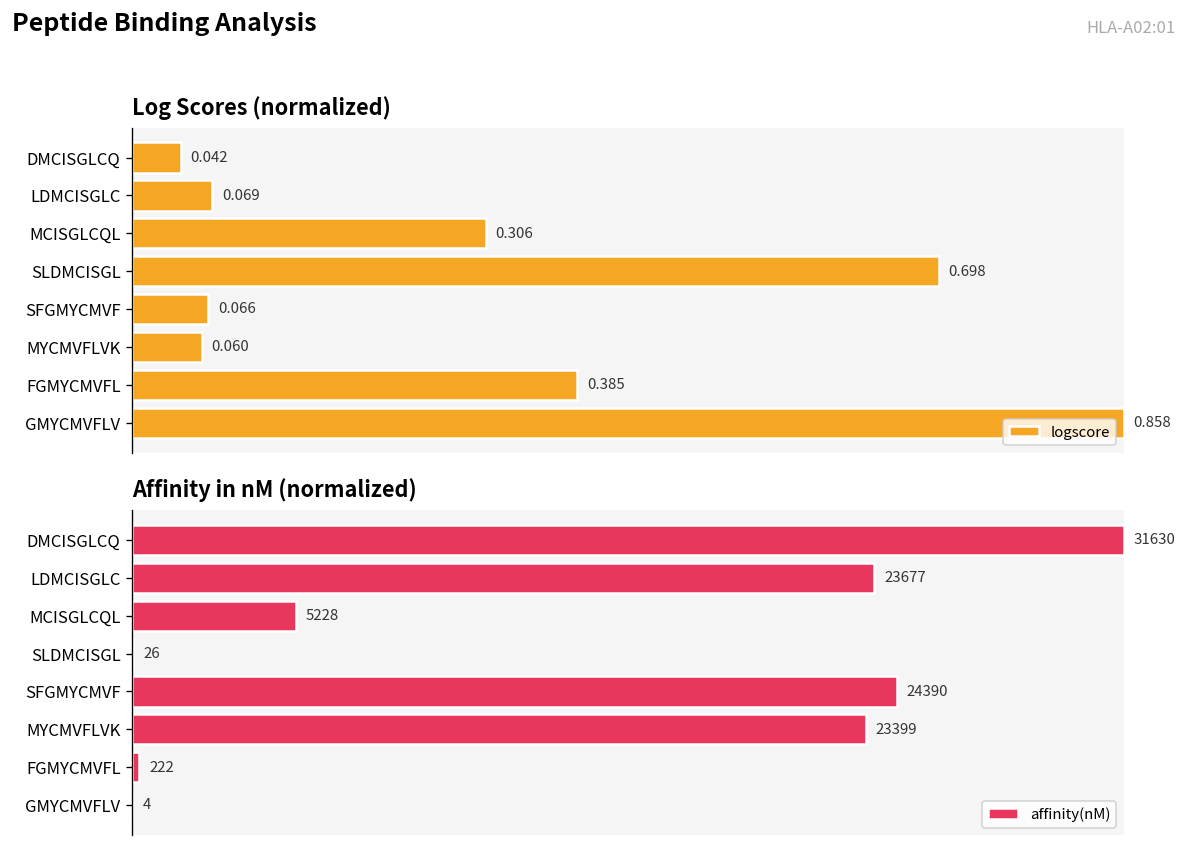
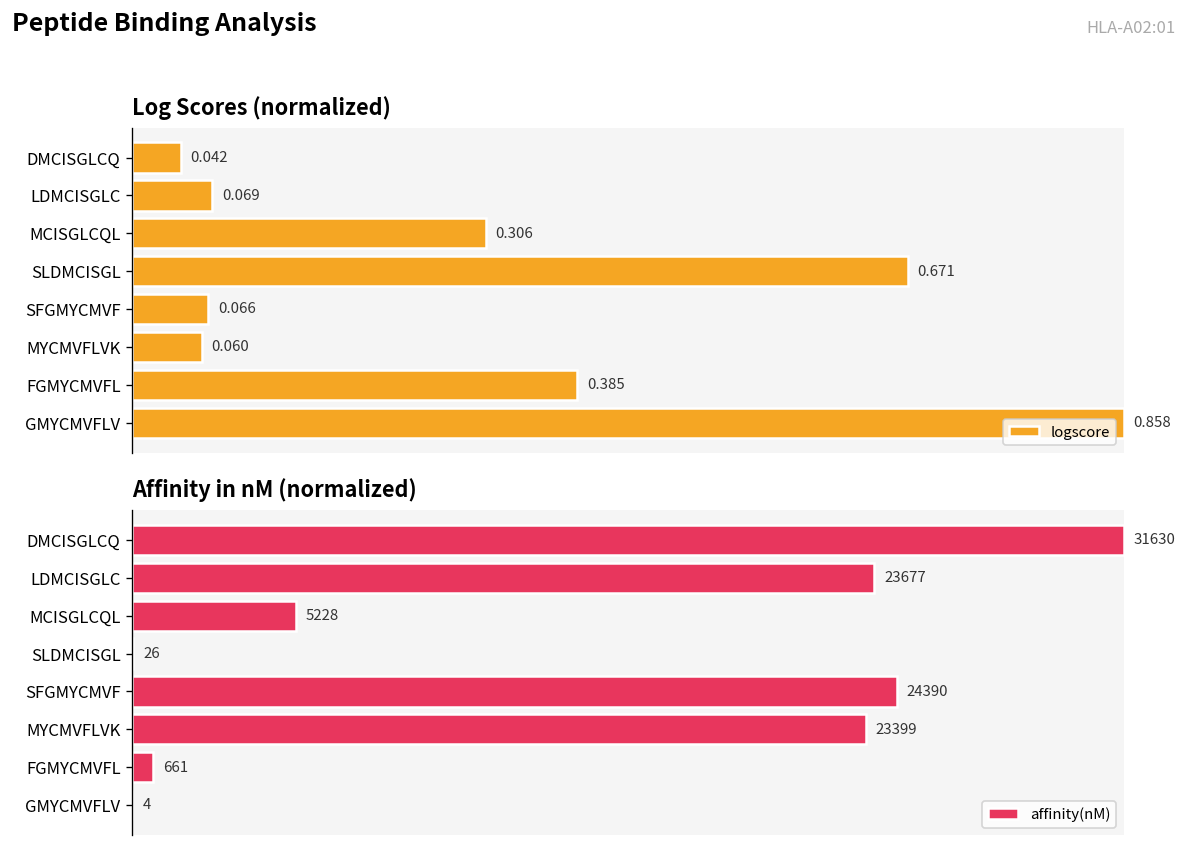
Log Scores (normalized), SLDMCISGL: 0.698 -> 0.671
Affinity in nM (normalized), FGMYCMVFL: 222 -> 661
